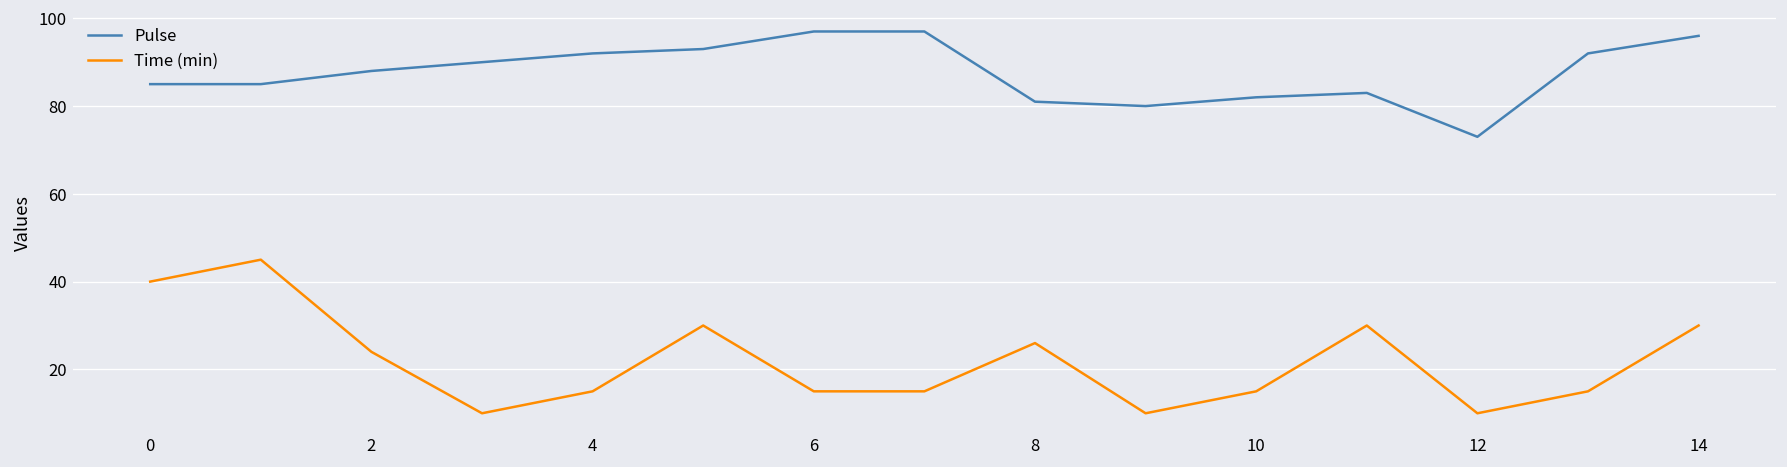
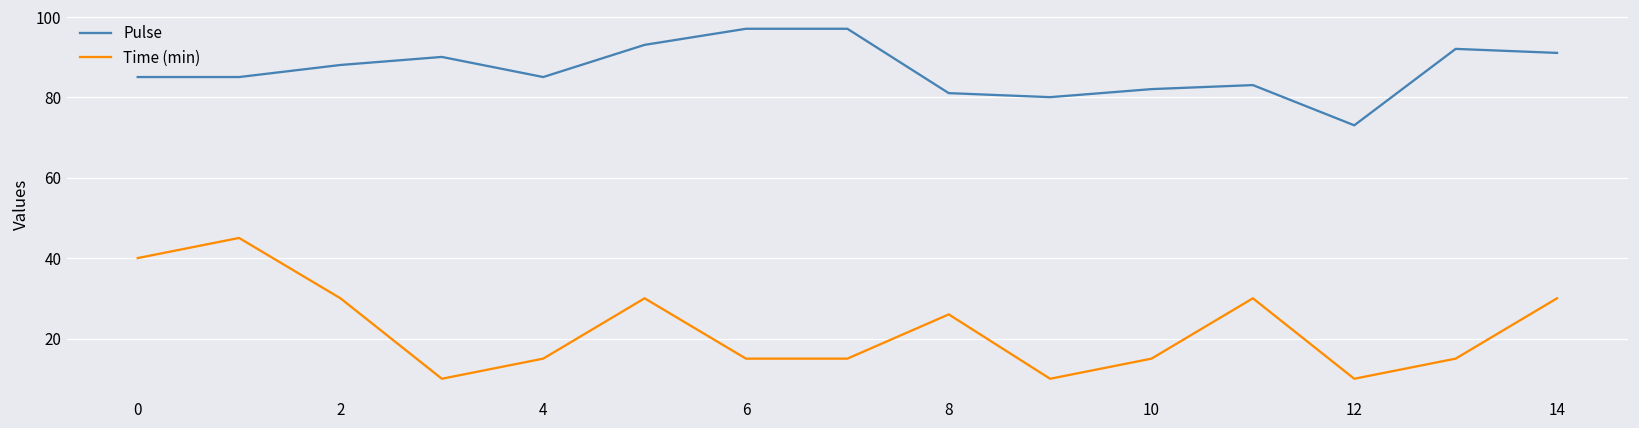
Time (min), 2: 24 -> 30
Pulse, 4: 92 -> 85
Pulse, 14: 96 -> 91
